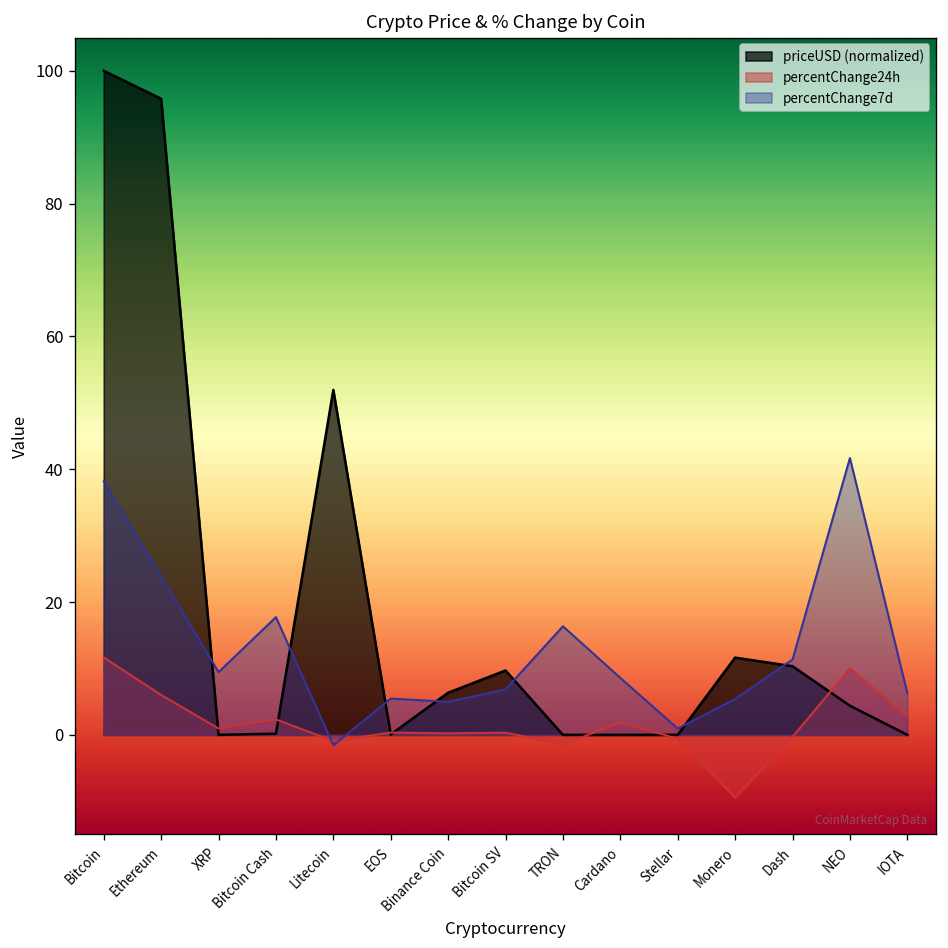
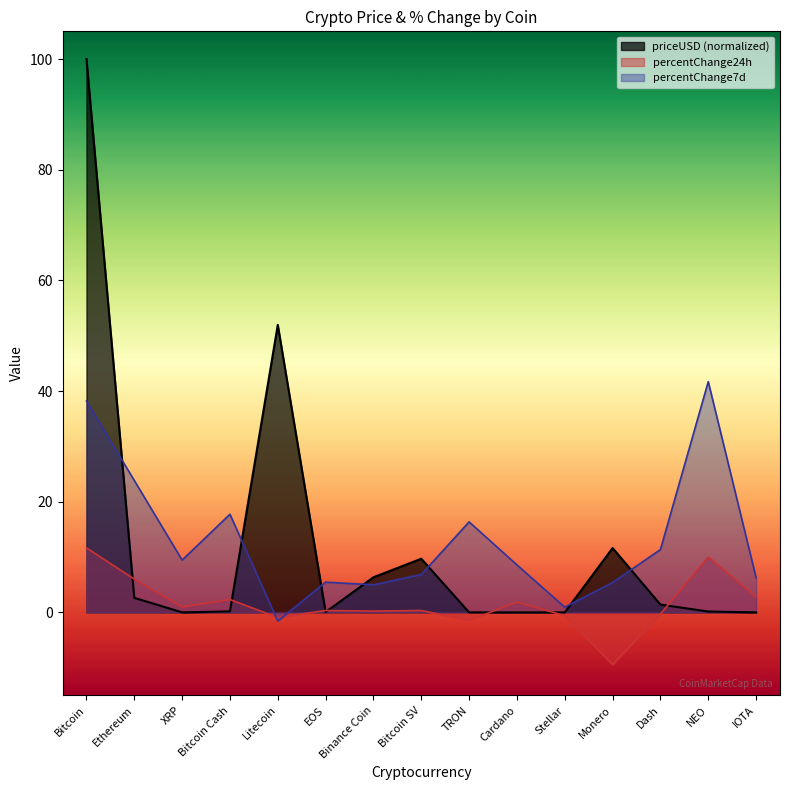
priceUSD (normalized), Ethereum: 96 -> 3
priceUSD (normalized), Dash: 10 -> 1
priceUSD (normalized), NEO: 4 -> 0
